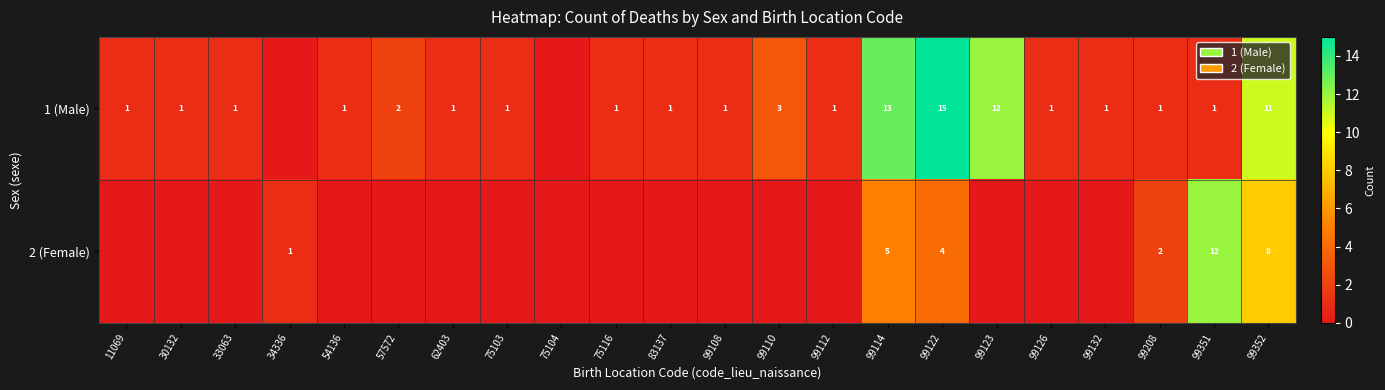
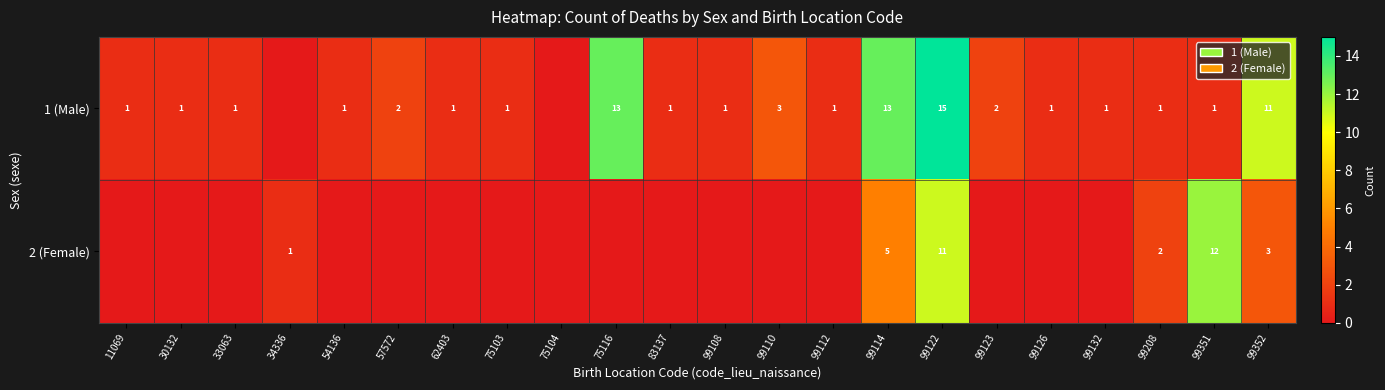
1 (Male), 75116: 1 -> 13
1 (Male), 99123: 12 -> 2
2 (Female), 99122: 4 -> 11
2 (Female), 99352: 8 -> 3
